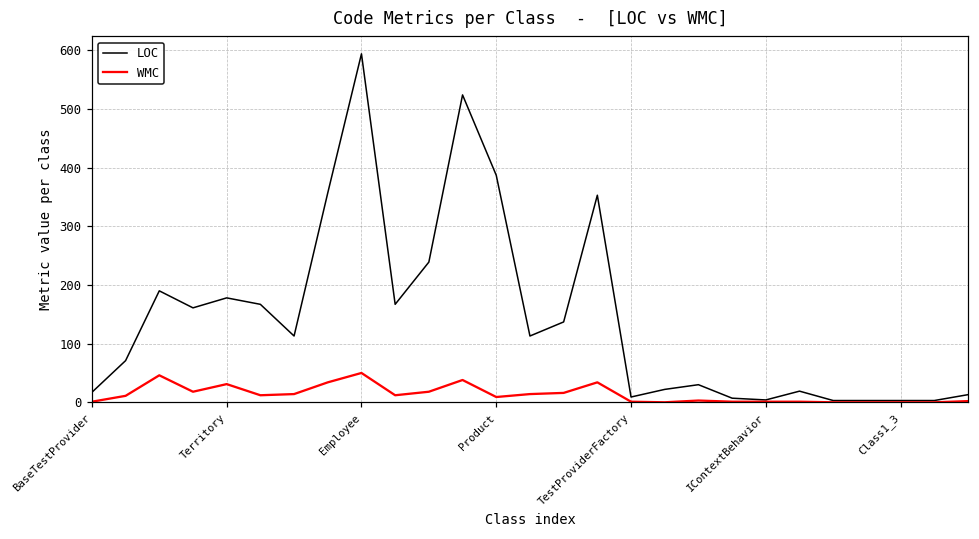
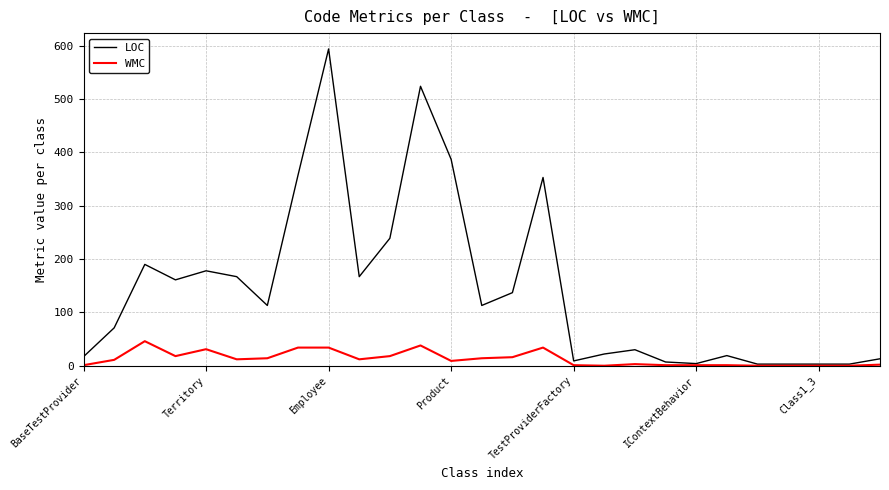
WMC, Employee: 50 -> 30
